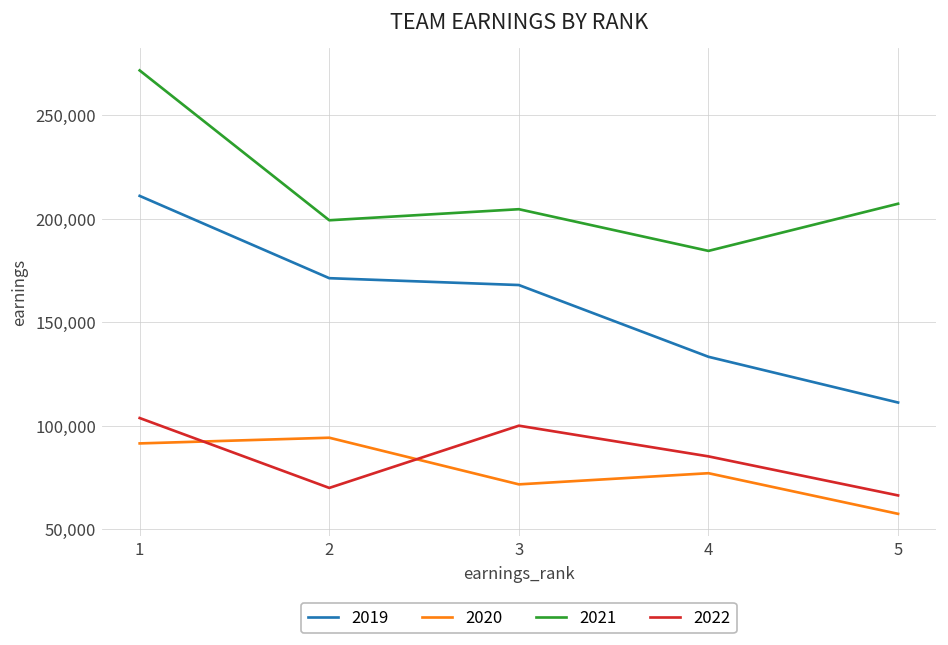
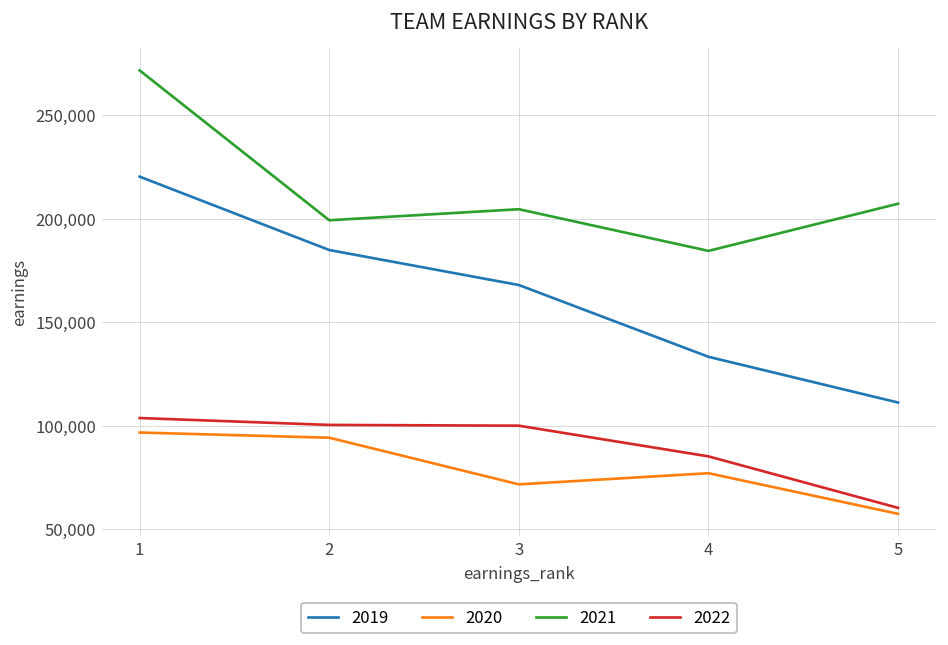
2019, 1: 211,000 -> 220,000
2020, 1: 91,000 -> 97,000
2019, 2: 171,000 -> 185,000
2022, 2: 70,000 -> 100,000
2022, 5: 66,000 -> 60,000
